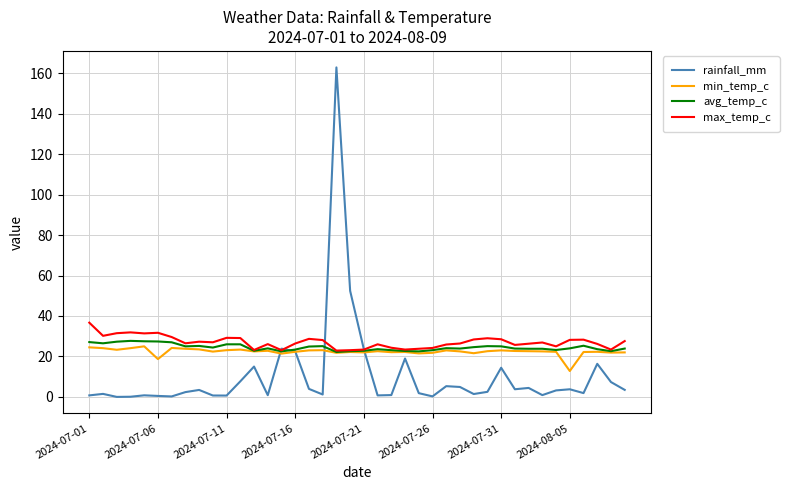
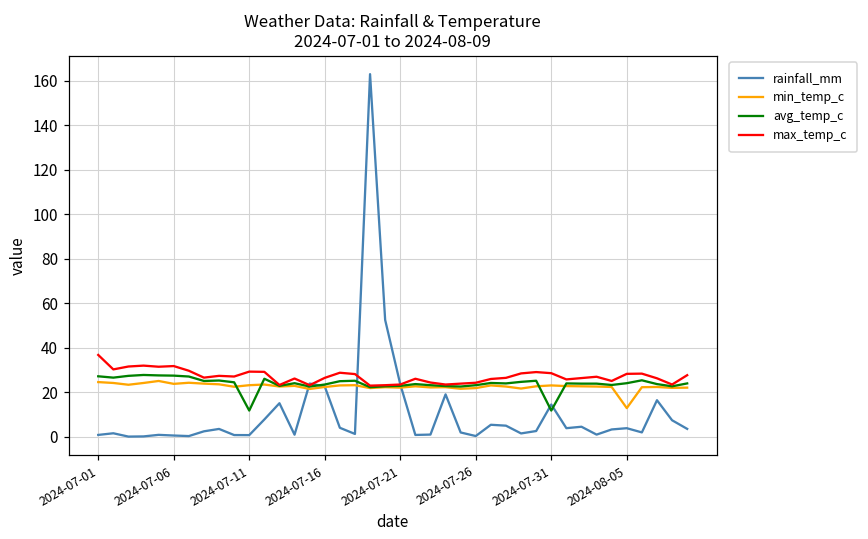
min_temp_c, 2024-07-06: 19 -> 24
avg_temp_c, 2024-07-11: 26 -> 12
avg_temp_c, 2024-07-31: 25 -> 12
